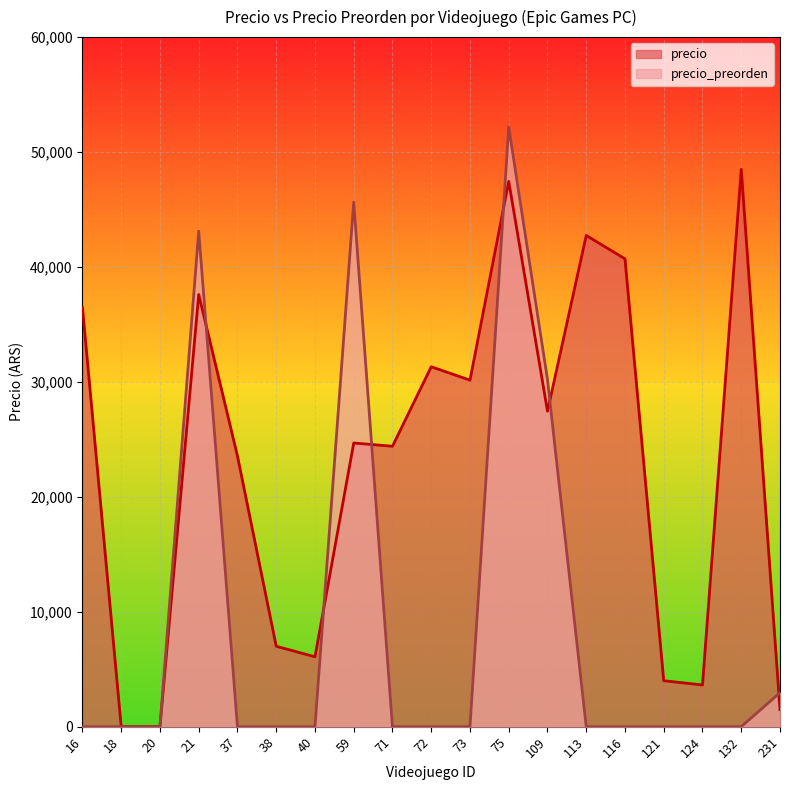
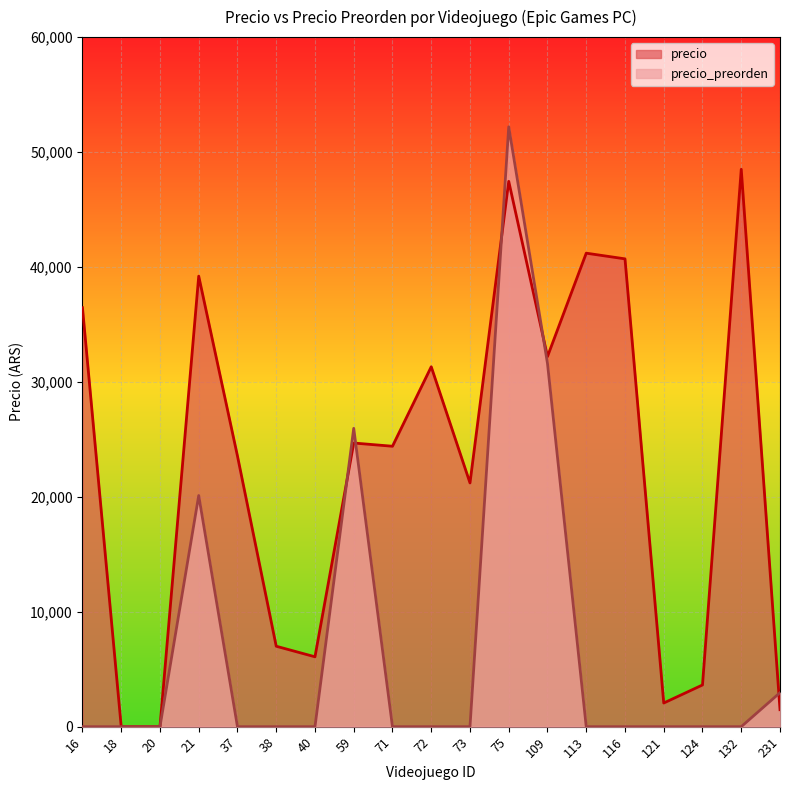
precio, 21: 37,600 -> 39,200
precio_preorden, 21: 43,100 -> 20,100
precio_preorden, 59: 45,600 -> 26,000
precio, 73: 30,200 -> 21,200
precio, 109: 27,500 -> 32,200
precio_preorden, 109: 30,200 -> 31,600
precio, 113: 42,700 -> 41,200
precio, 121: 4,000 -> 2,100
